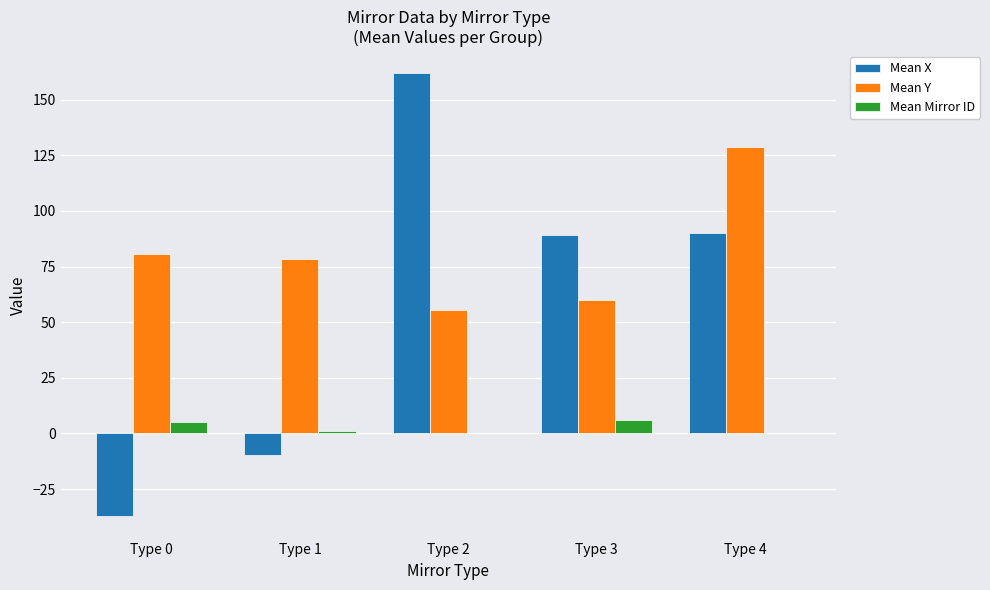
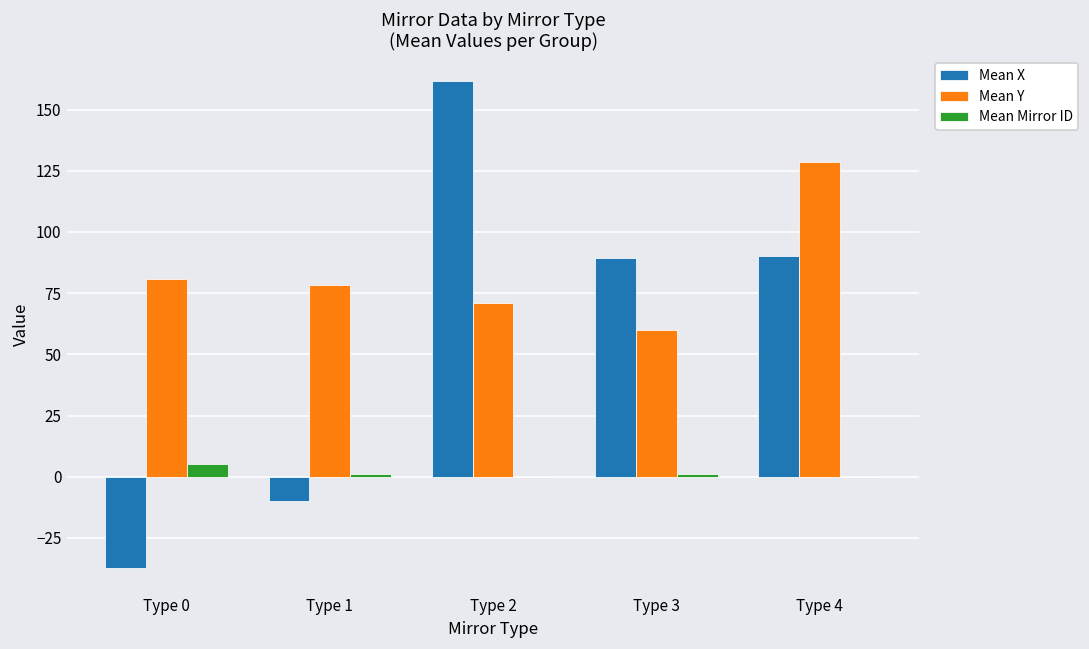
Mean Y, Type 2: 55 -> 71
Mean Mirror ID, Type 3: 6 -> 1
